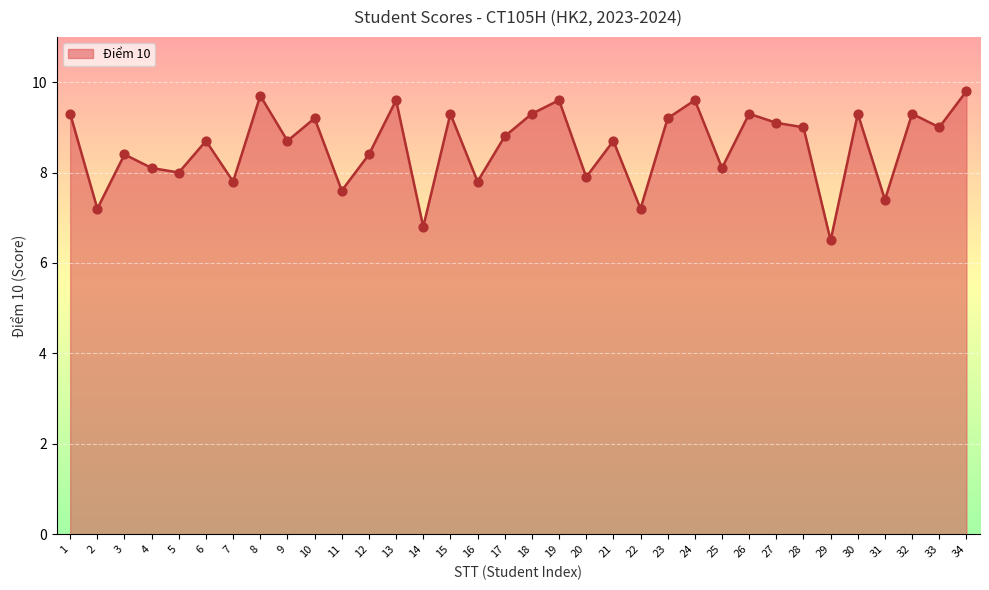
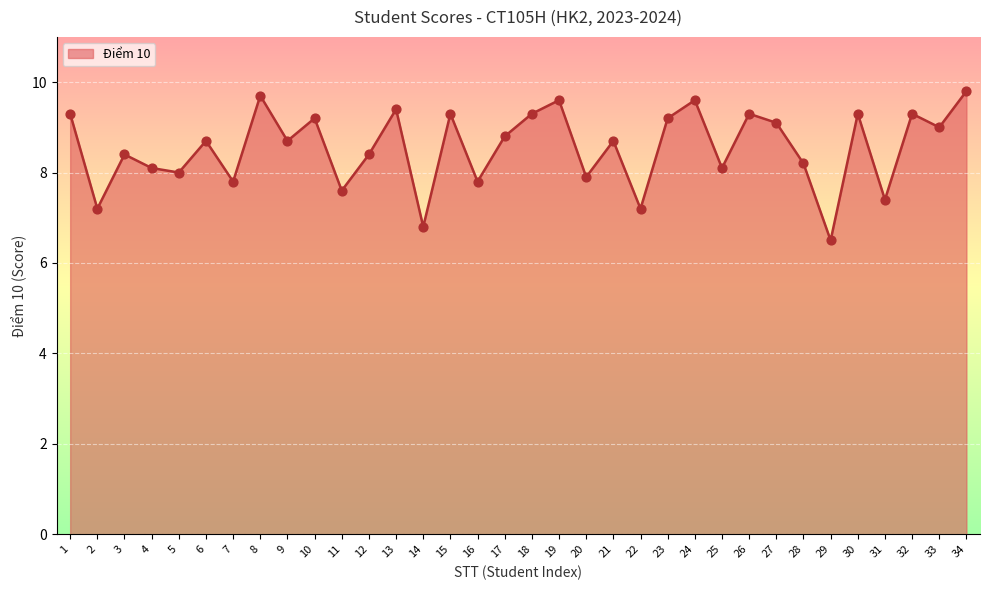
13: 9.6 -> 9.4
28: 9.0 -> 8.2
